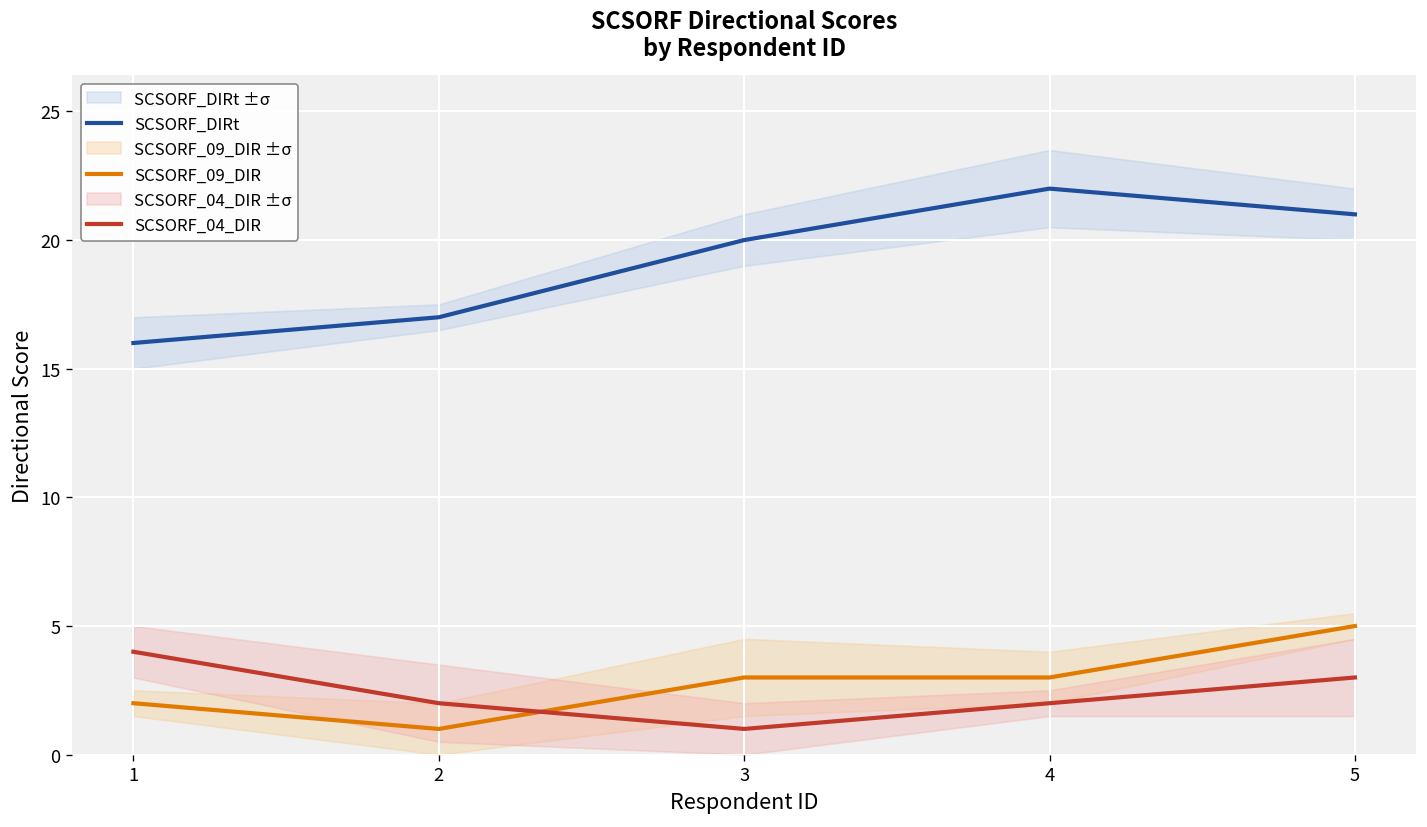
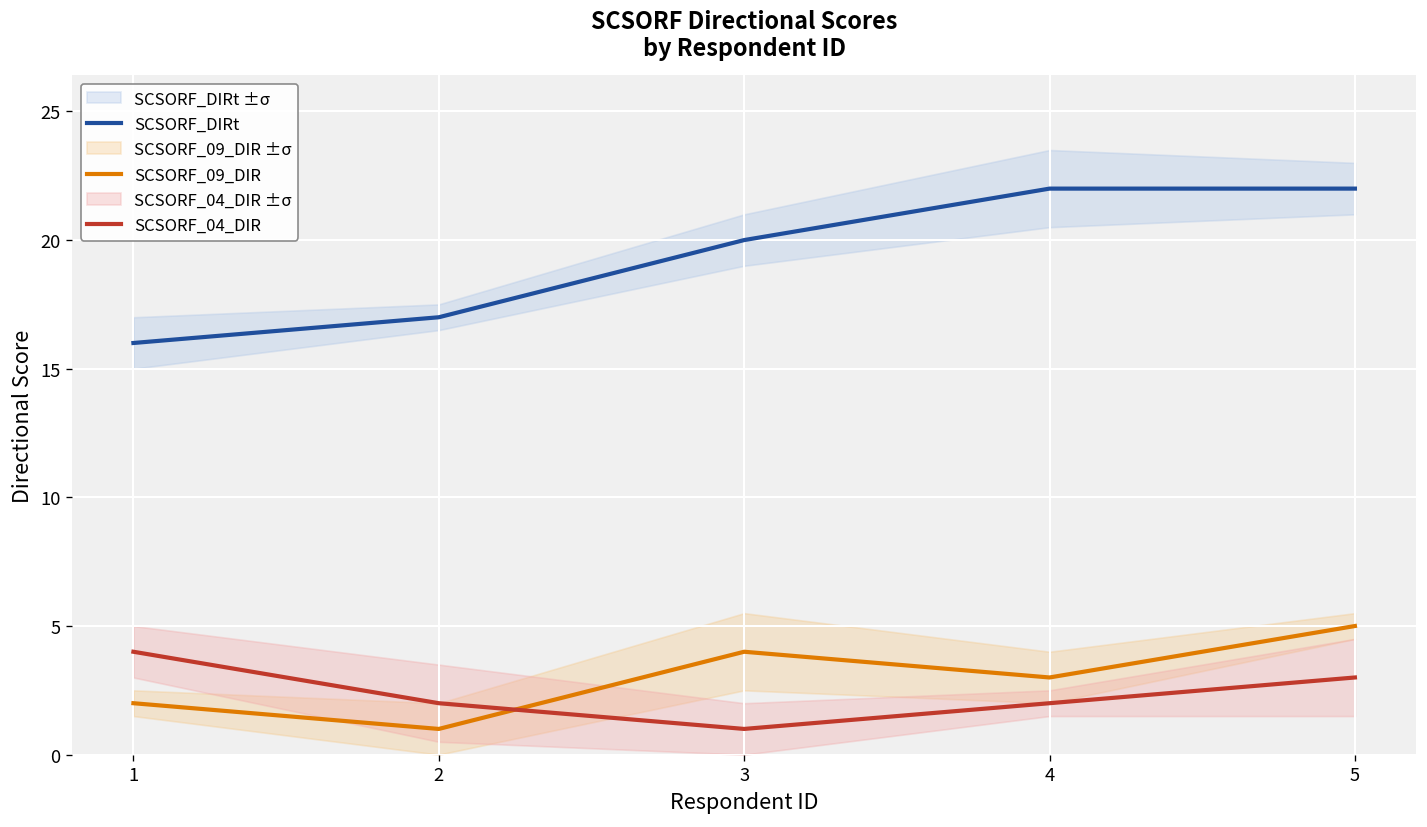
SCSORF_09_DIR, 3: 3 -> 4
SCSORF_DIRt, 5: 21 -> 22
